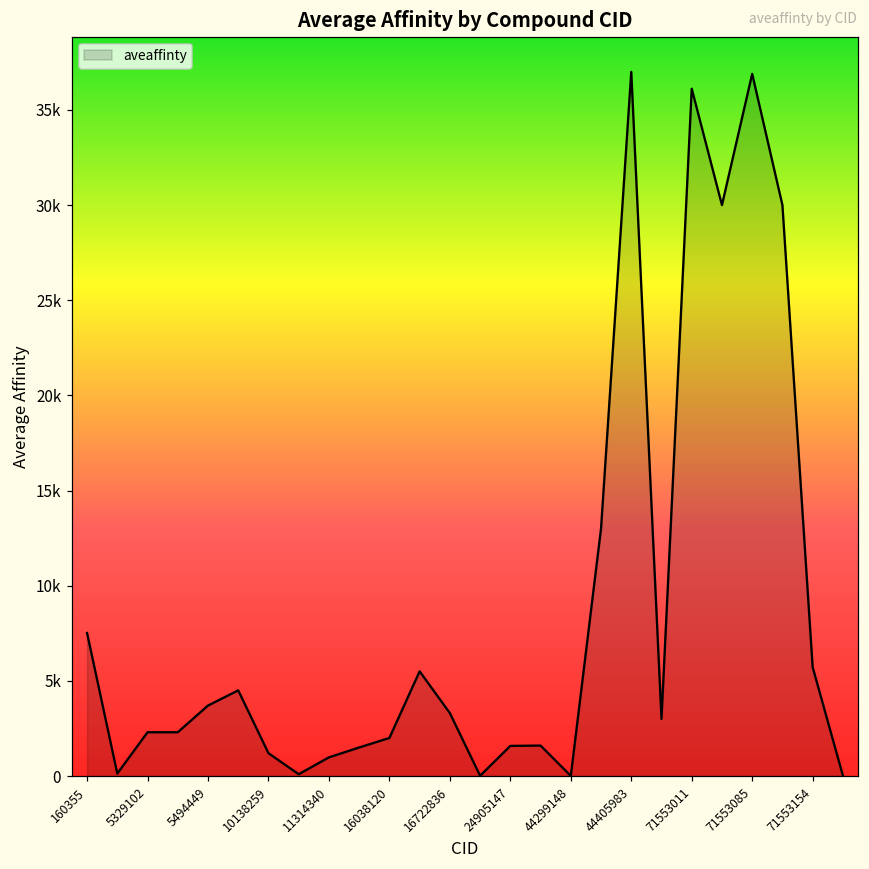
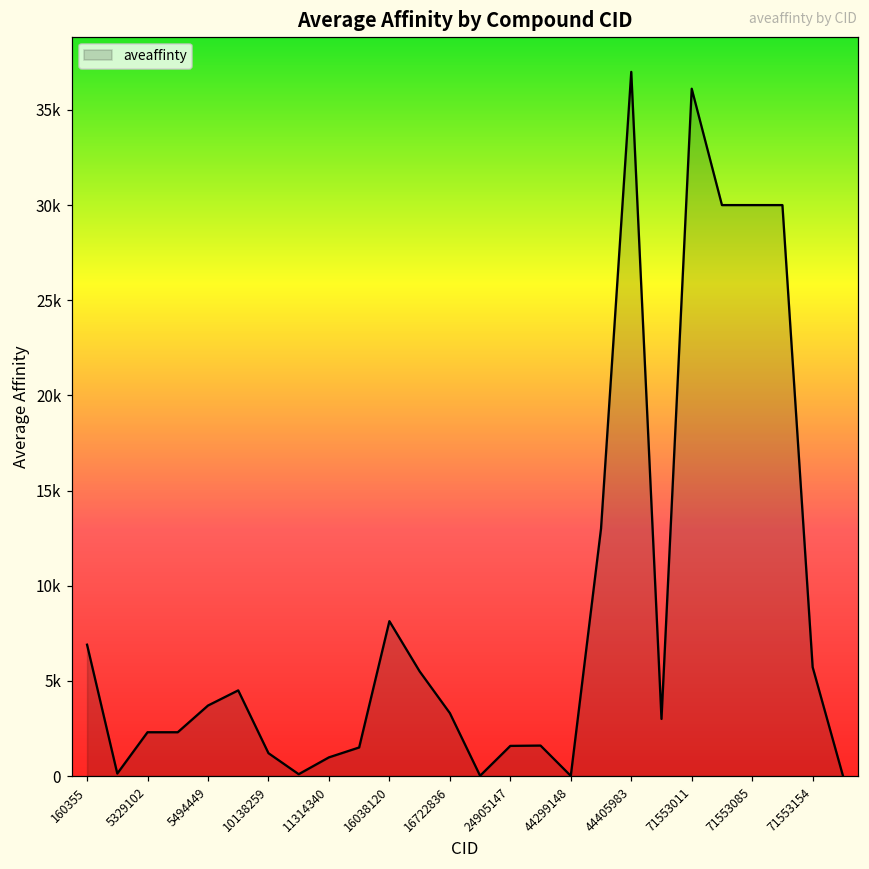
160355: 7500 -> 6900
16038120: 2000 -> 8100
71553085: 36900 -> 30000
